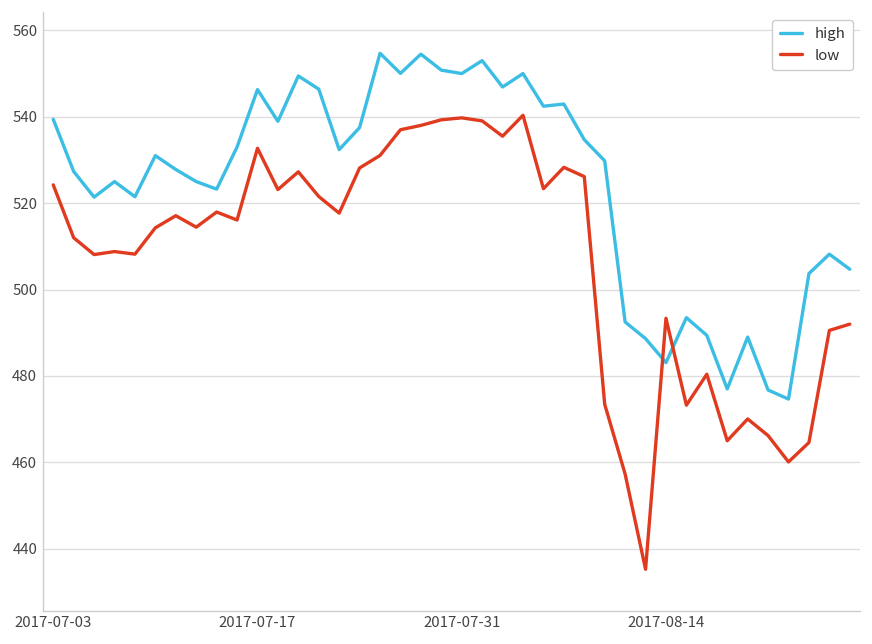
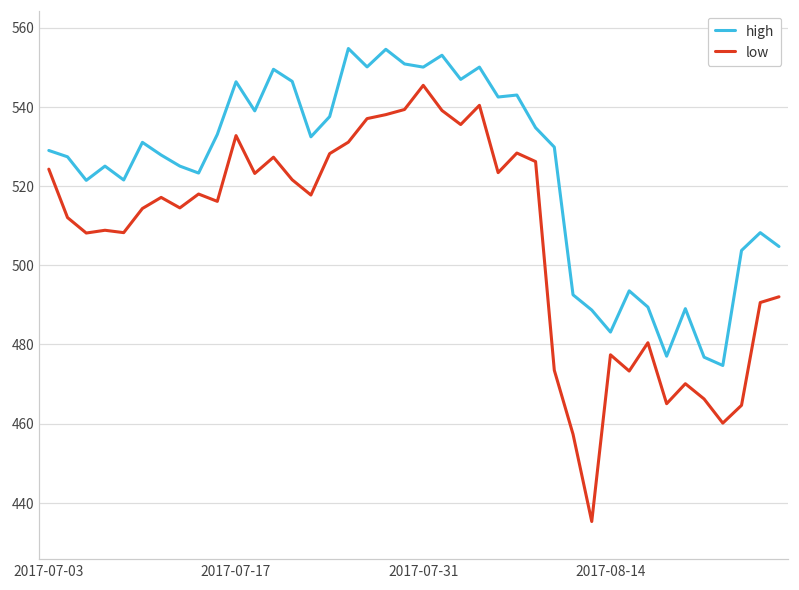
high, 2017-07-03: 539 -> 529
low, 2017-07-31: 540 -> 545
low, 2017-08-14: 493 -> 477
